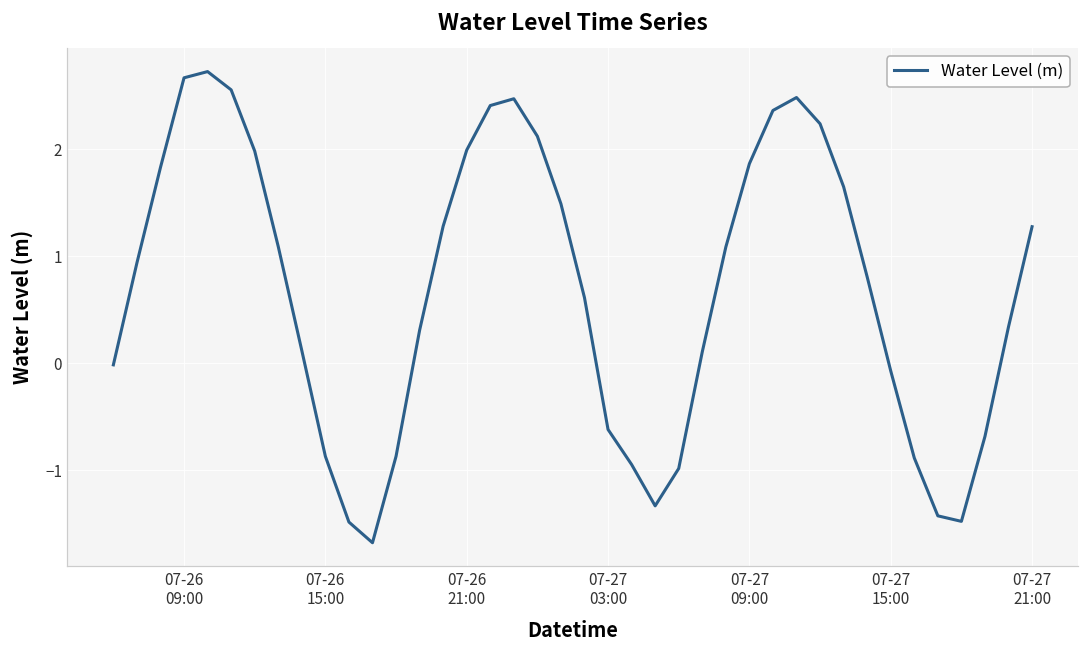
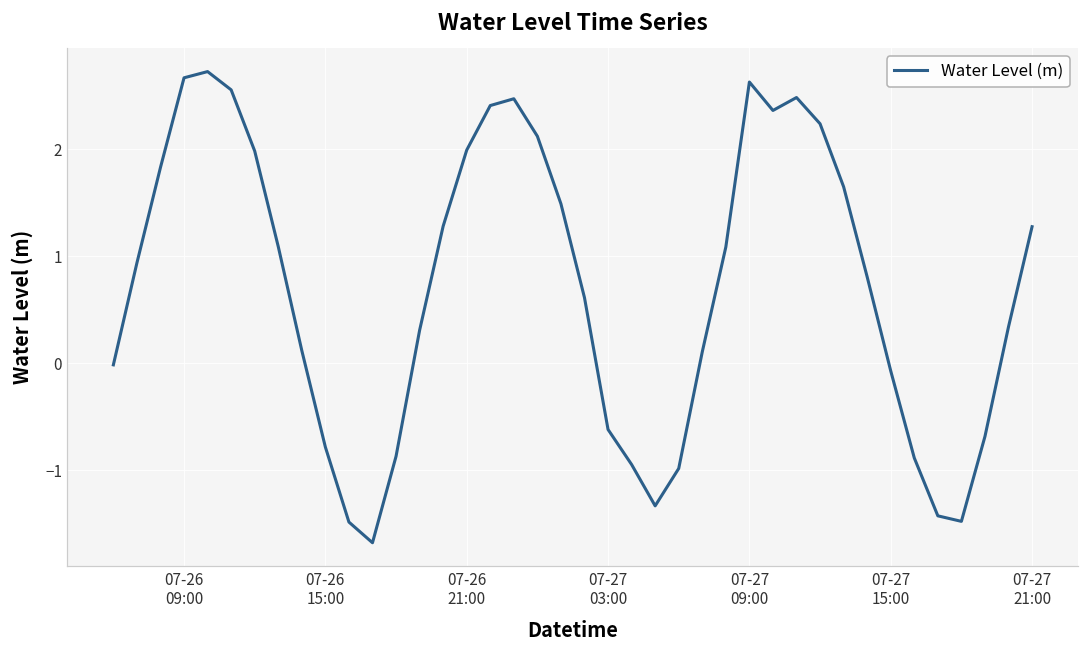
07-26 15:00: -0.9 -> -0.8
07-27 09:00: 1.9 -> 2.6
